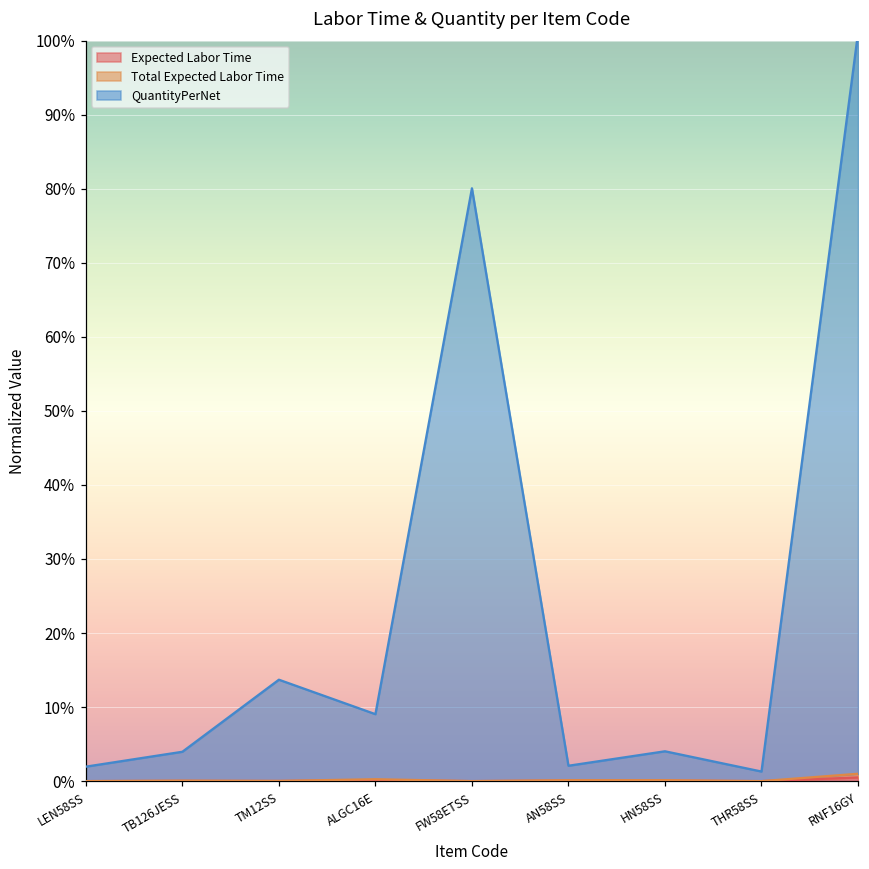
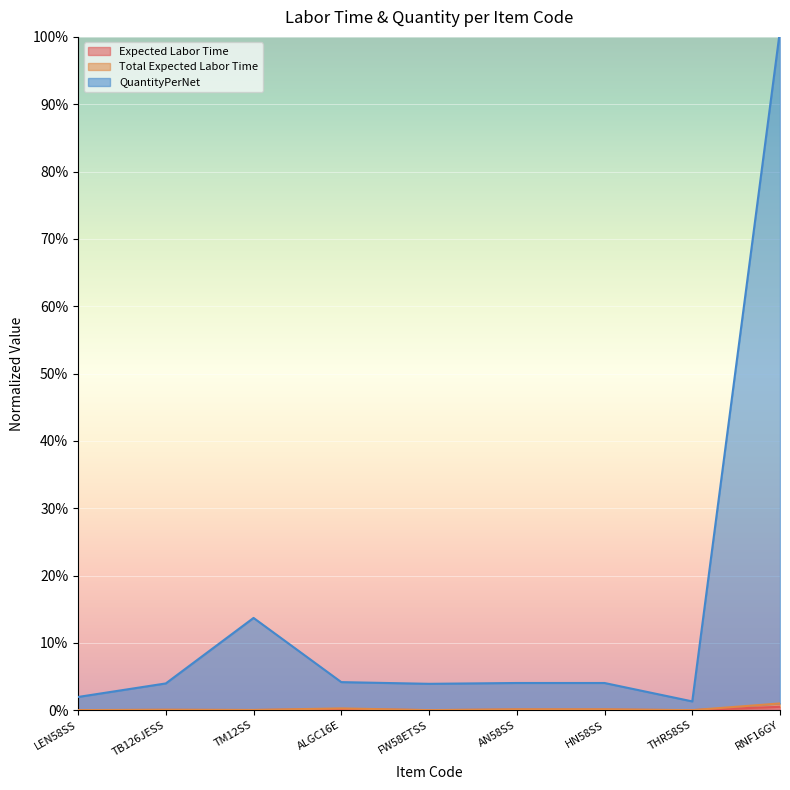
QuantityPerNet, ALGC16E: 9% -> 4%
QuantityPerNet, FW58ETSS: 80% -> 4%
QuantityPerNet, AN58SS: 2% -> 4%
